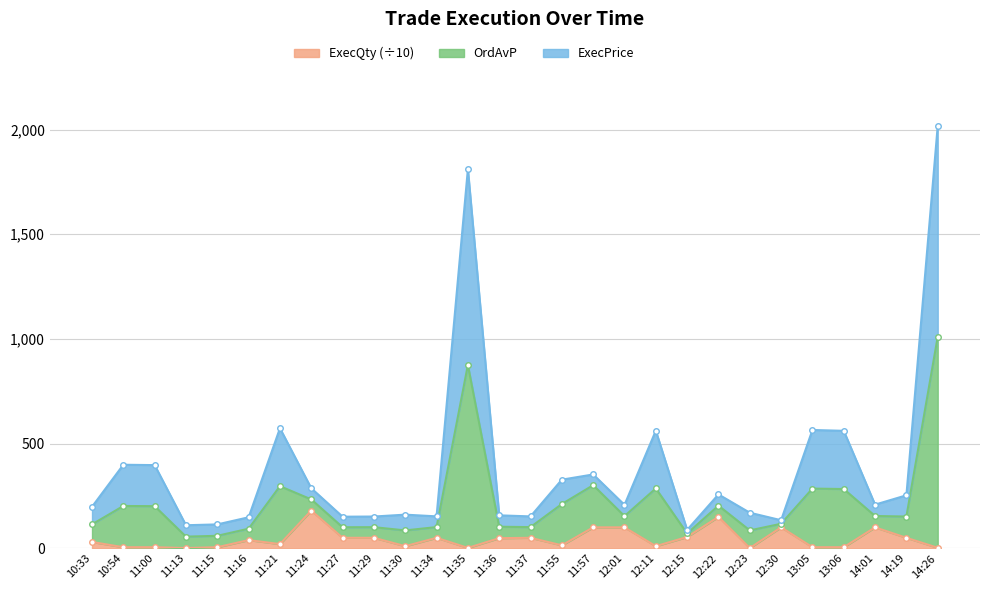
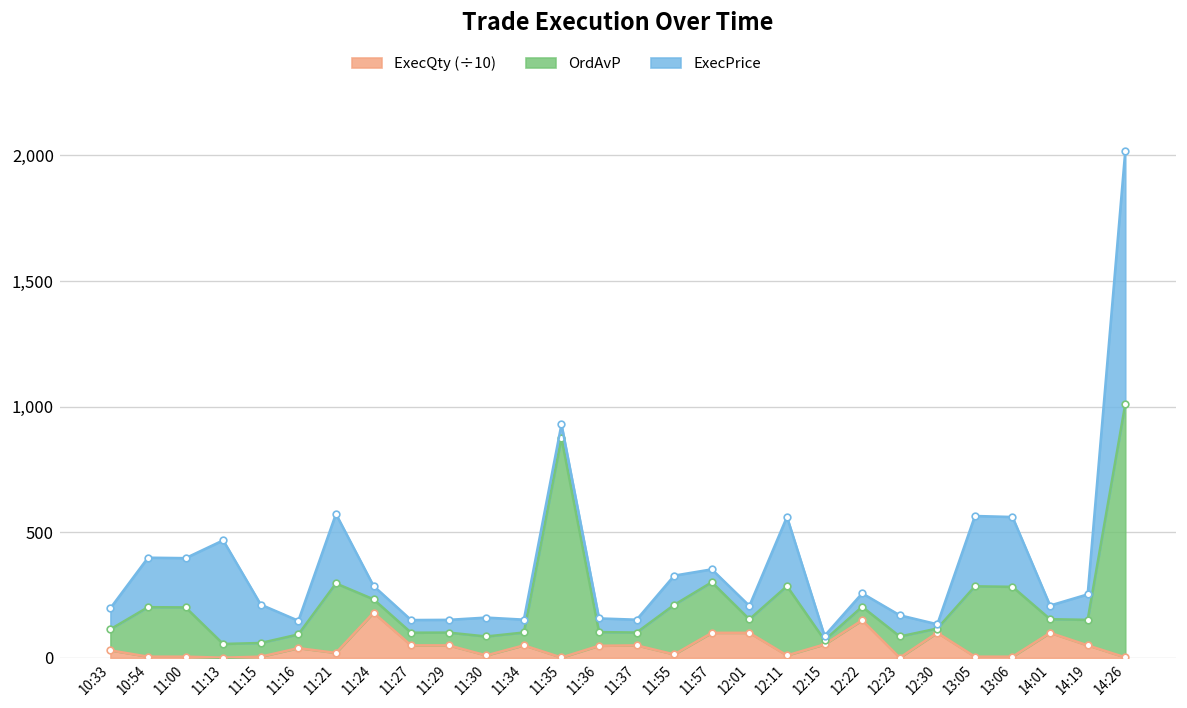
ExecPrice, 11:13: 50 -> 410
ExecPrice, 11:15: 50 -> 150
ExecPrice, 11:35: 940 -> 50
